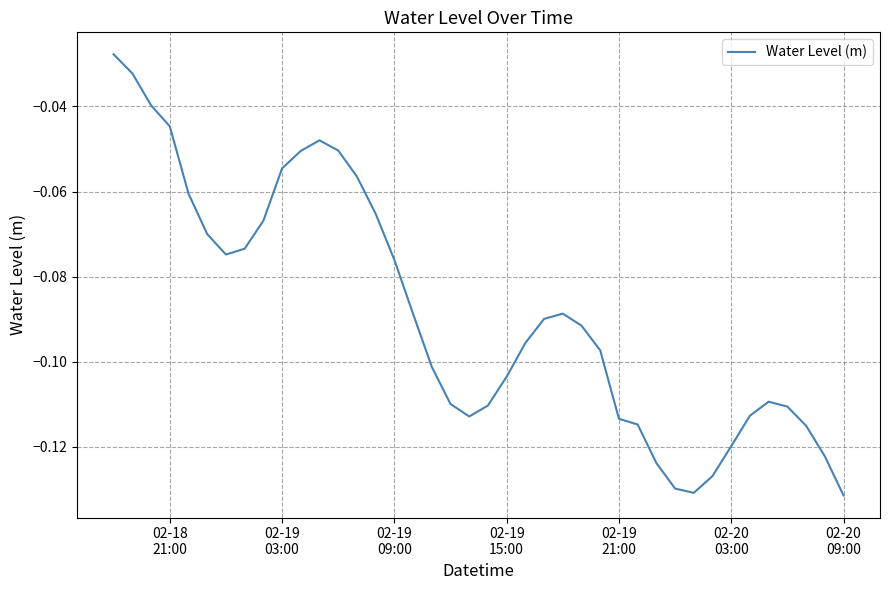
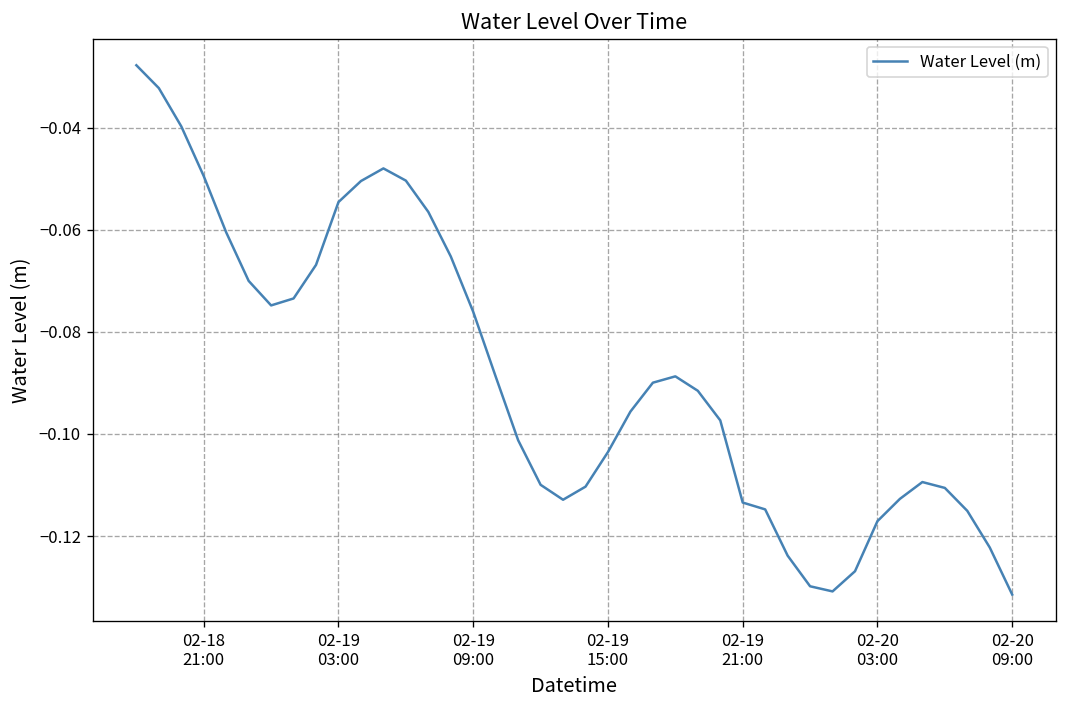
02-18 21:00: -0.045 -> -0.049
02-20 03:00: -0.120 -> -0.117
